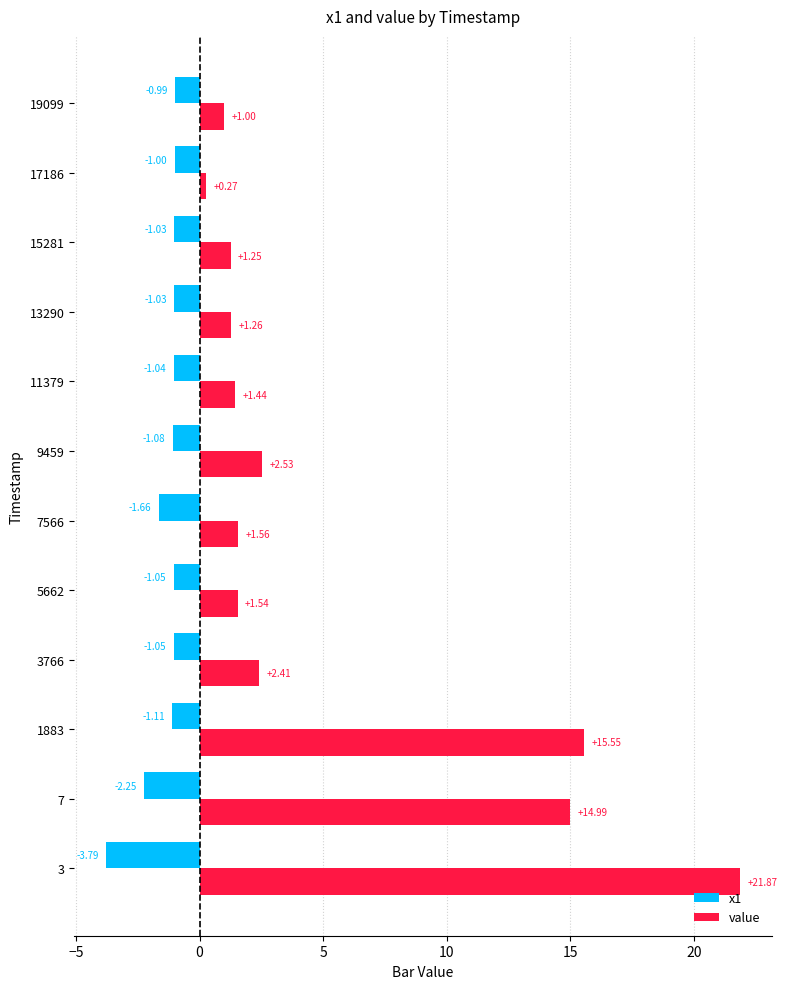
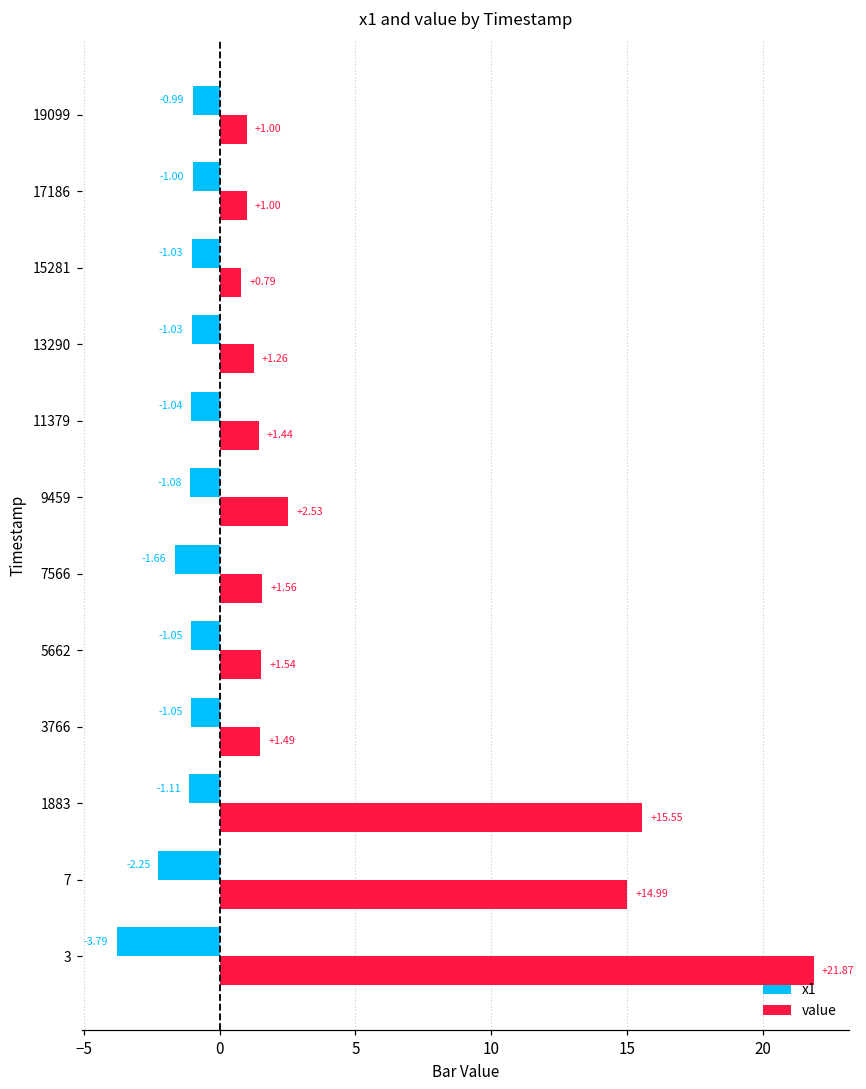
value, 17186: +0.27 -> +1.00
value, 15281: +1.25 -> +0.79
value, 3766: +2.41 -> +1.49
